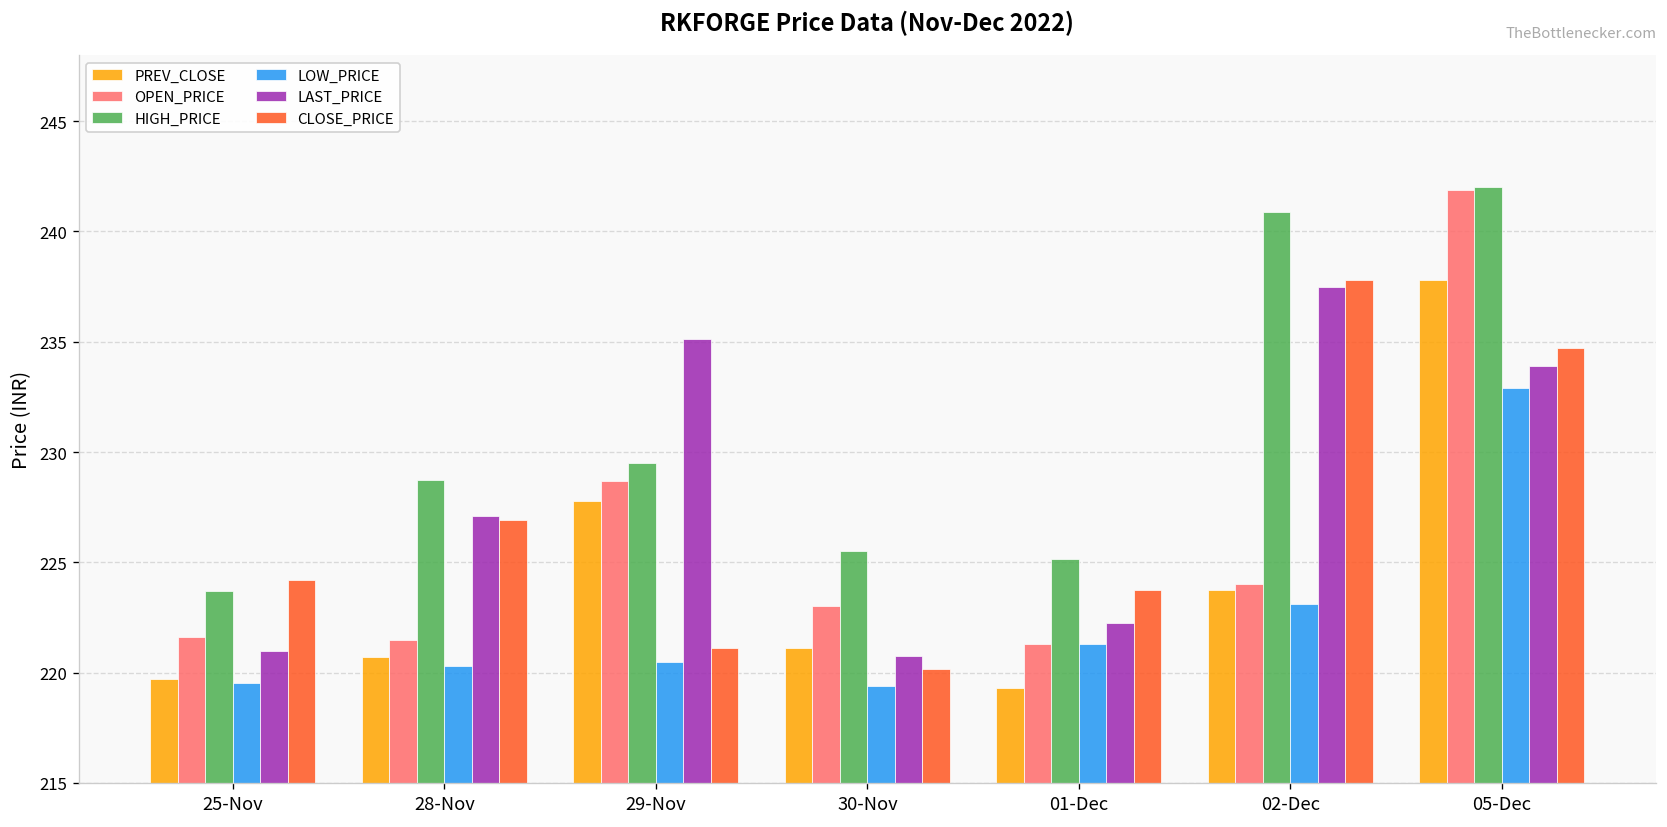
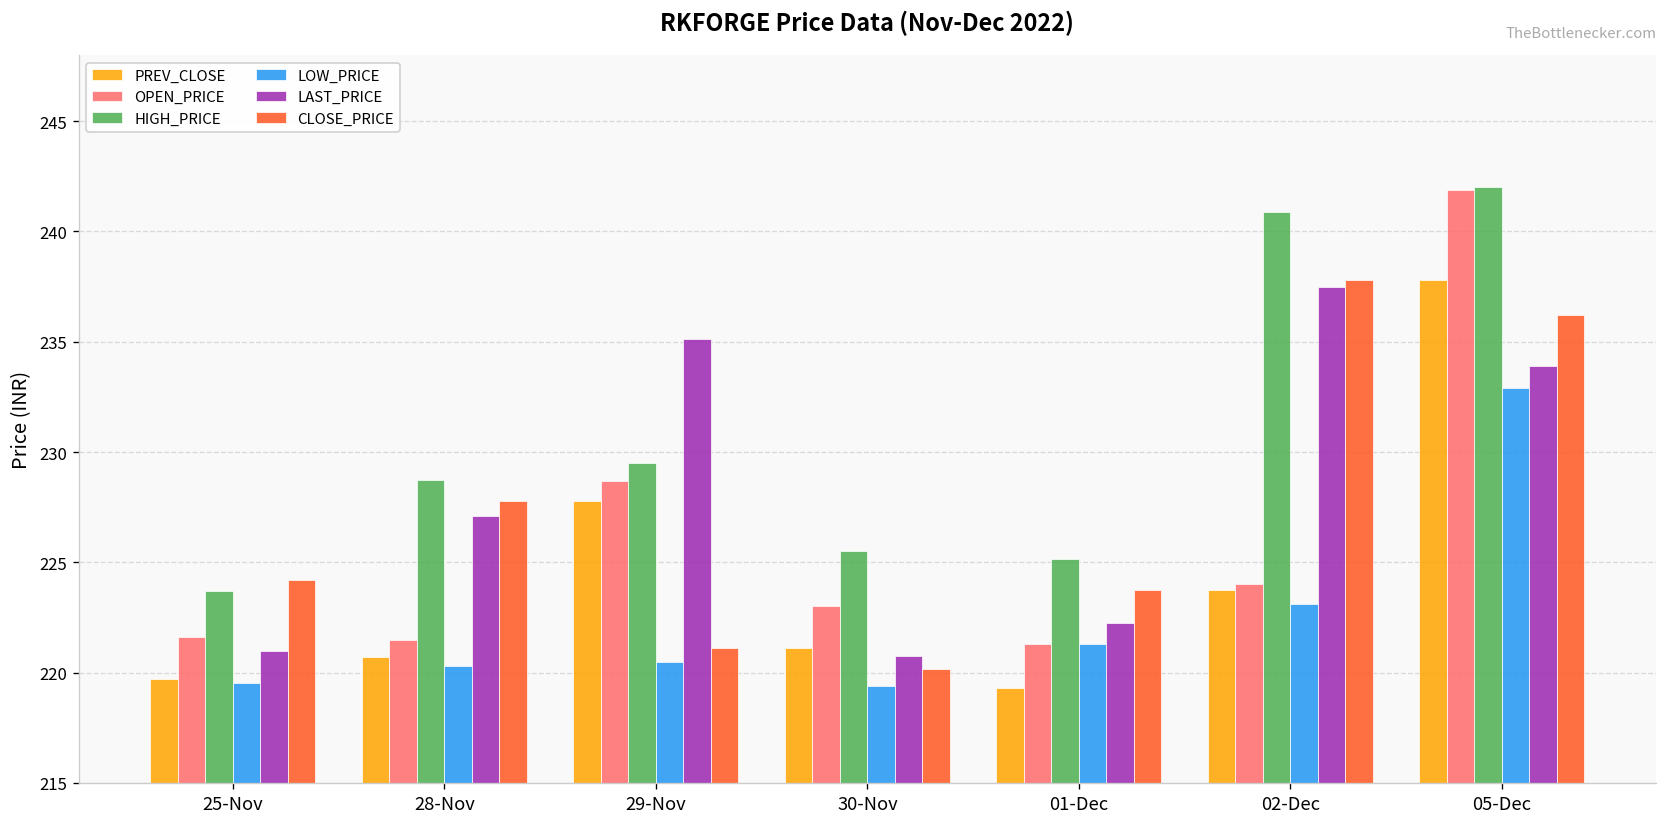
CLOSE_PRICE, 28-Nov: 226.9 -> 227.8
CLOSE_PRICE, 05-Dec: 234.7 -> 236.2
